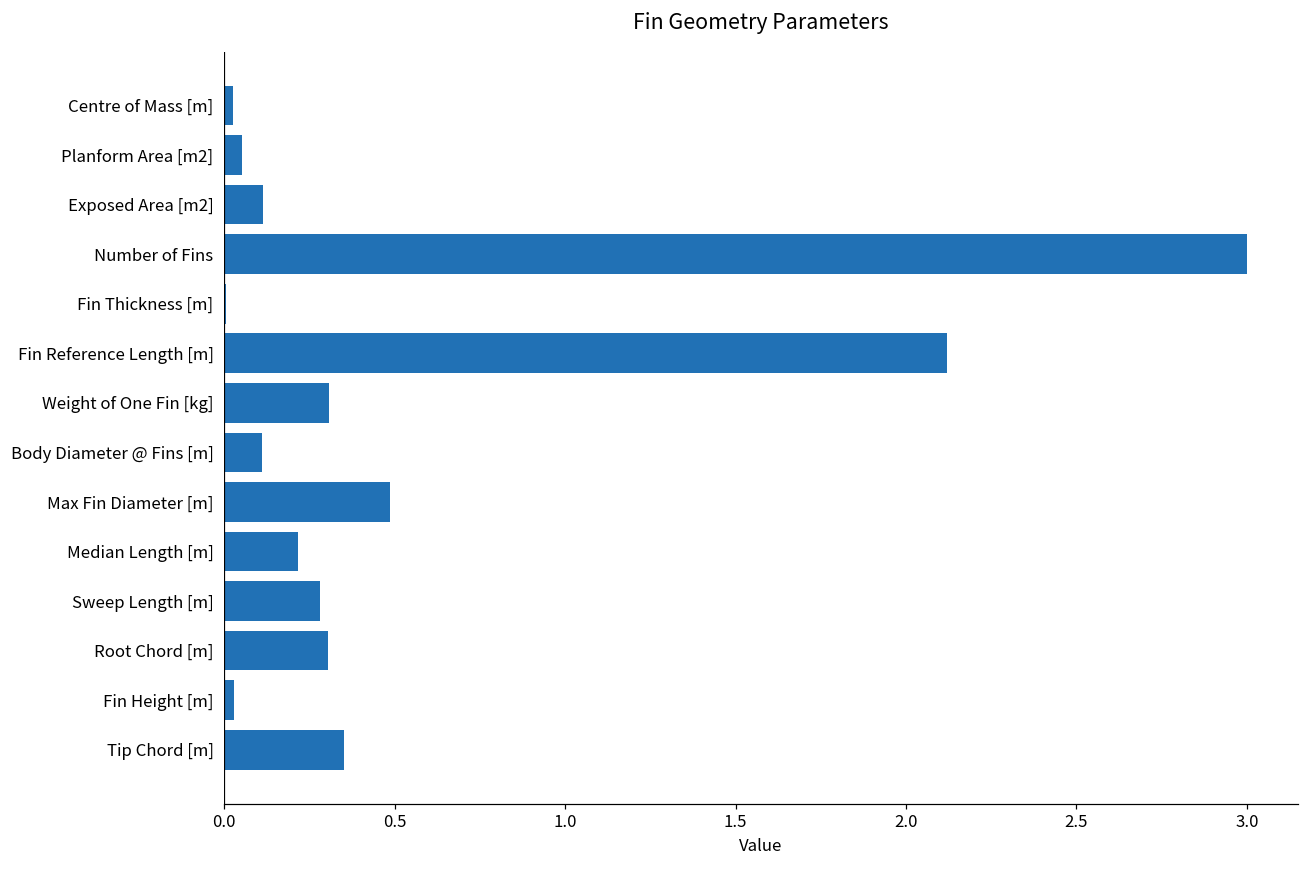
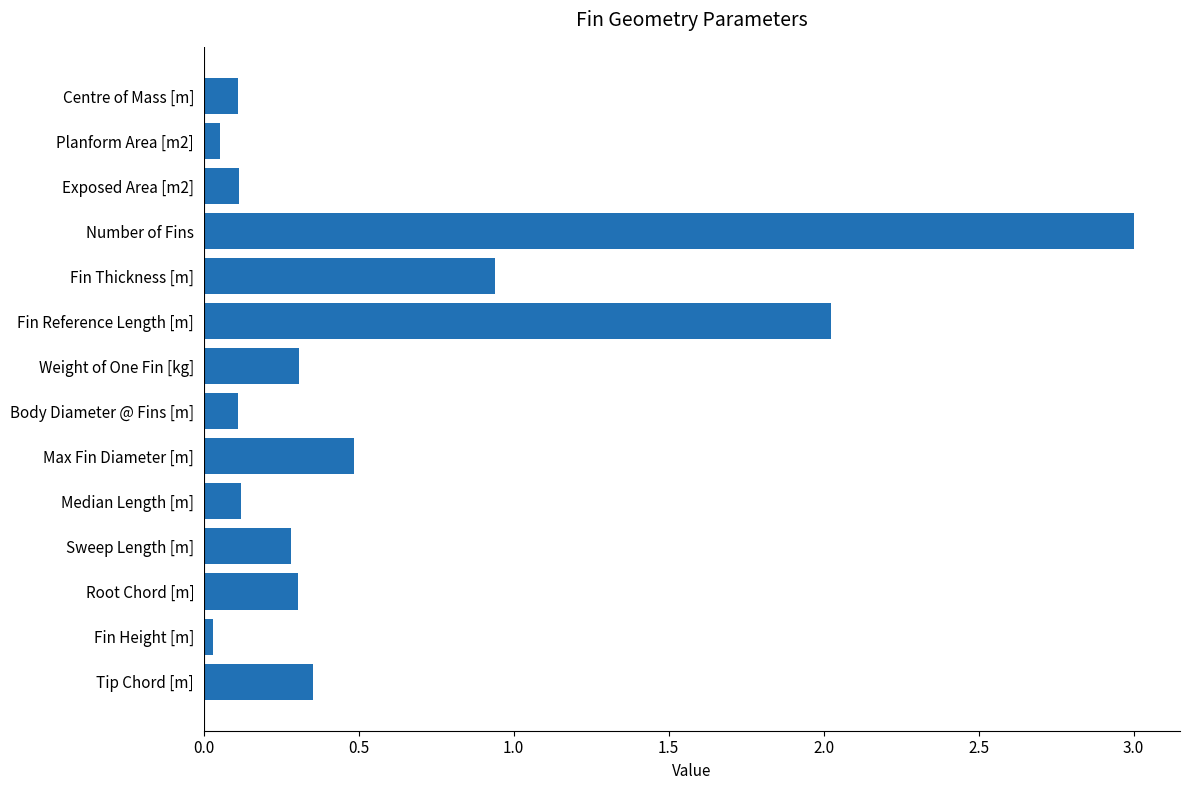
Centre of Mass [m]: 0.02 -> 0.11
Fin Thickness [m]: 0.00 -> 0.94
Fin Reference Length [m]: 2.12 -> 2.02
Median Length [m]: 0.22 -> 0.12
